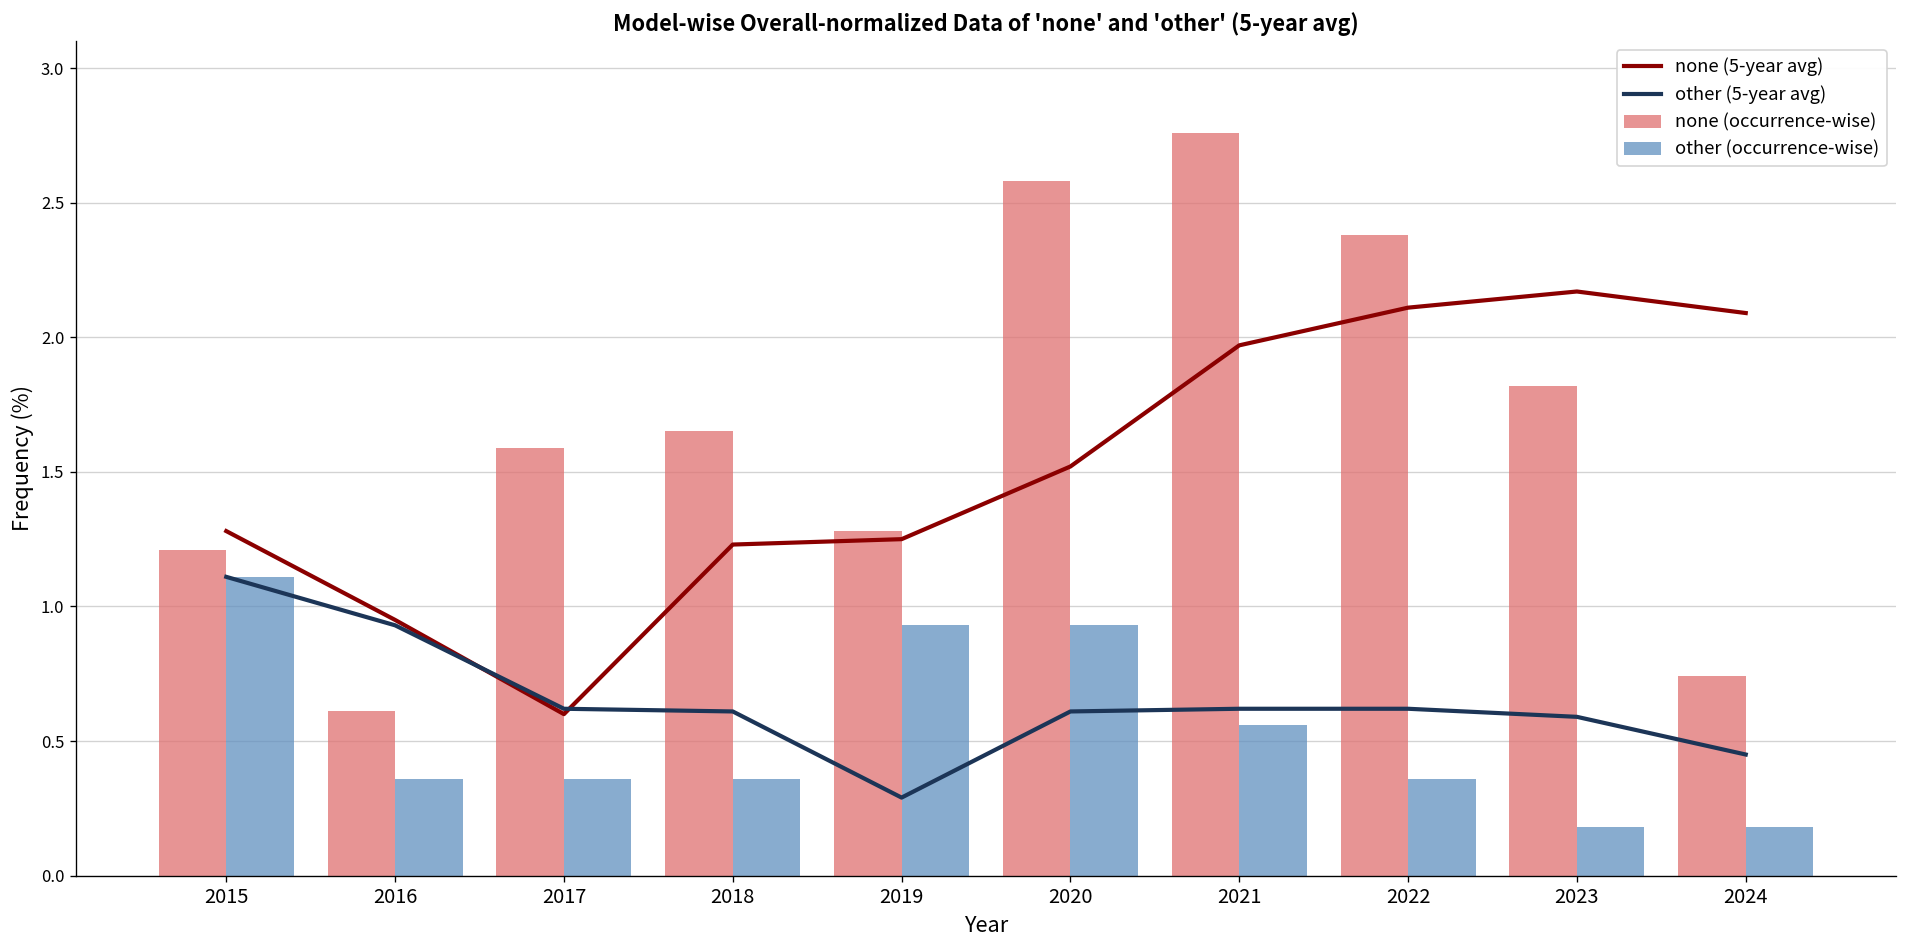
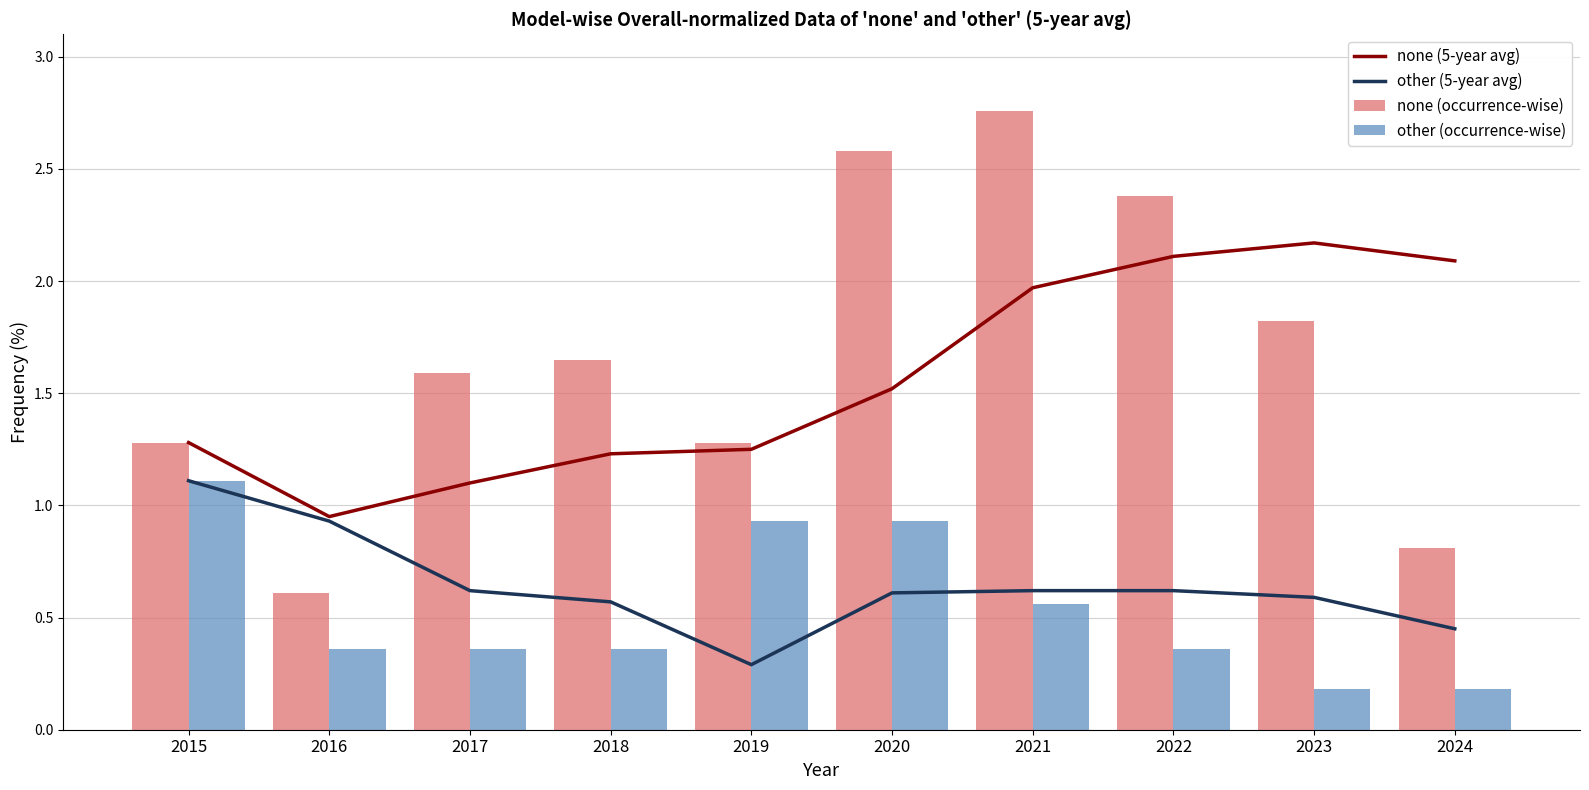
none (occurrence-wise), 2015: 1.21 -> 1.28
none (5-year avg), 2017: 0.6 -> 1.1
other (5-year avg), 2018: 0.61 -> 0.57
none (occurrence-wise), 2024: 0.74 -> 0.81
